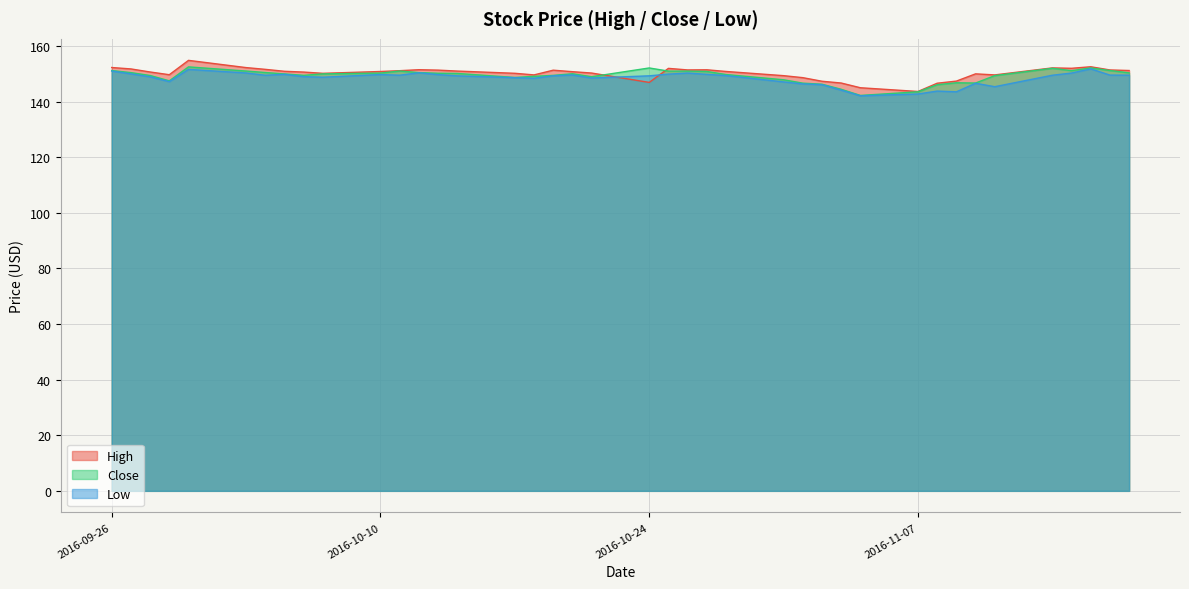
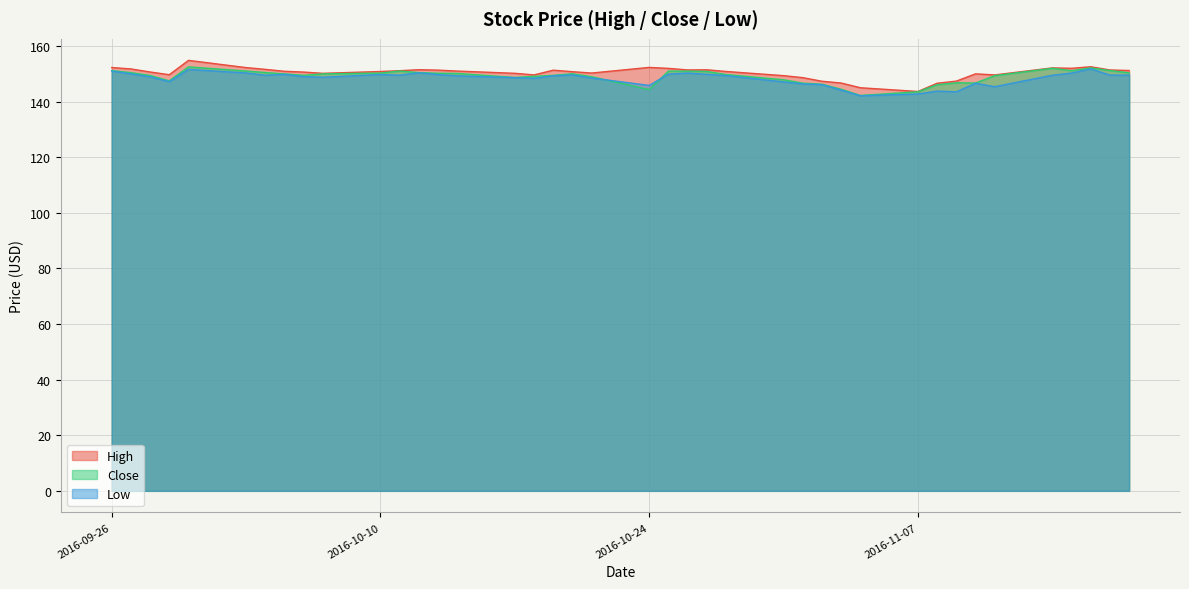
High, 2016-10-24: 147 -> 152
Close, 2016-10-24: 152 -> 144
Low, 2016-10-24: 149 -> 146
